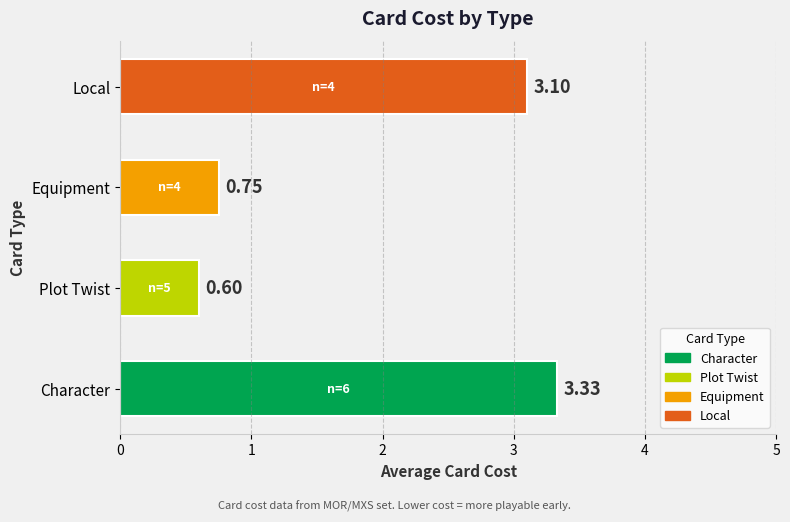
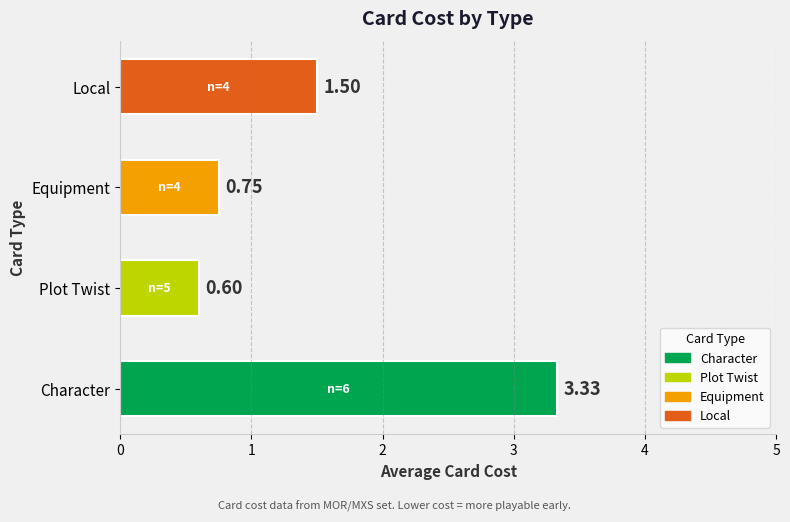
Local: 3.10 -> 1.50
